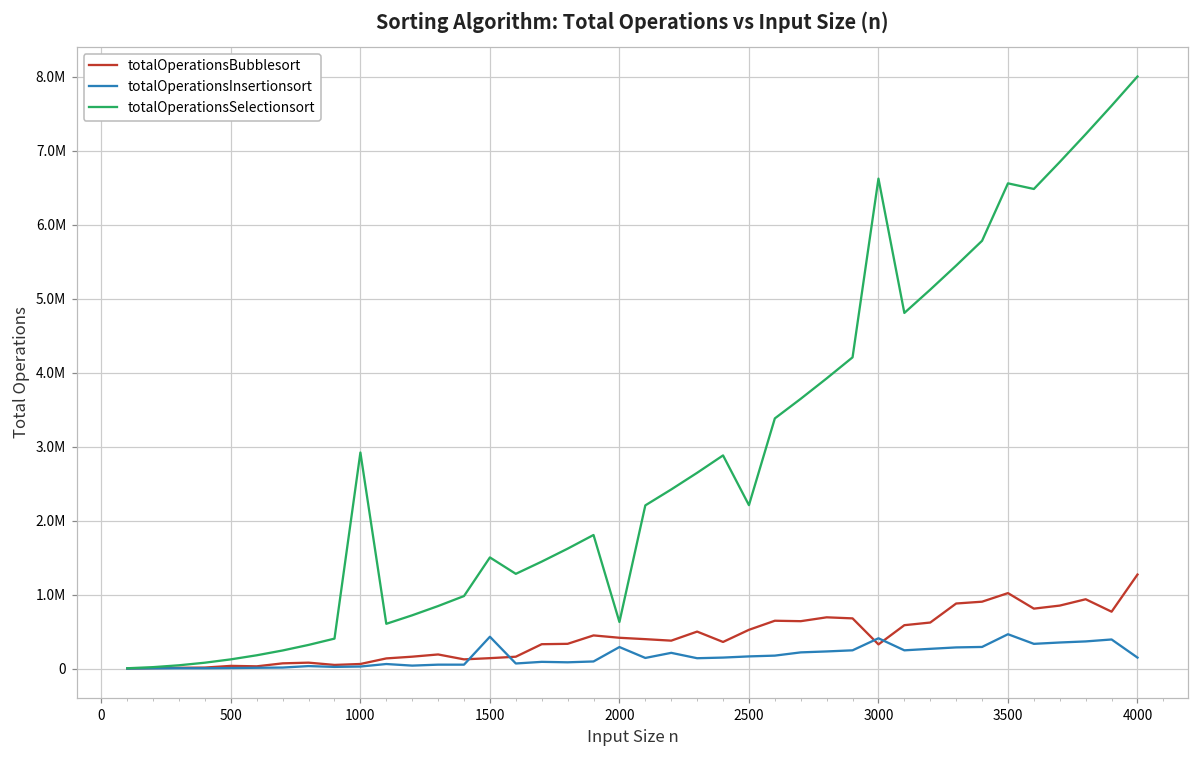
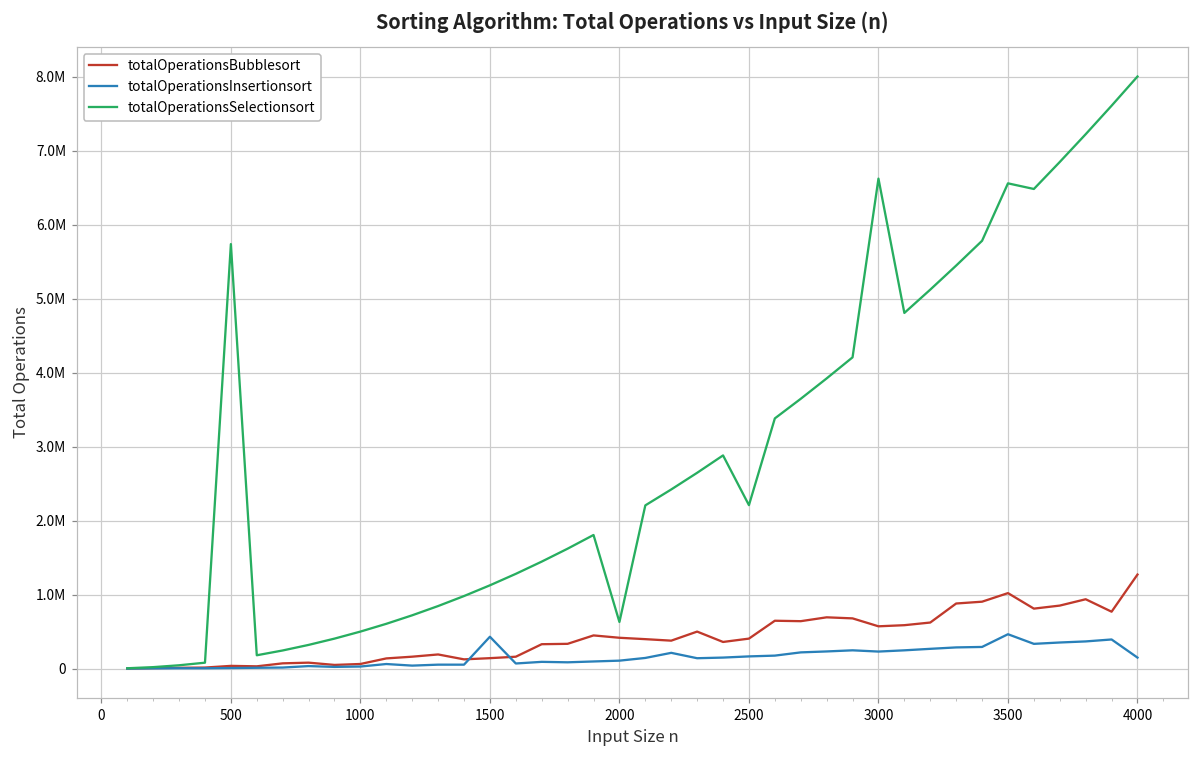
totalOperationsSelectionsort, 500: 100000 -> 5700000
totalOperationsSelectionsort, 1000: 2900000 -> 500000
totalOperationsSelectionsort, 1500: 1500000 -> 1100000
totalOperationsInsertionsort, 2000: 300000 -> 100000
totalOperationsBubblesort, 2500: 500000 -> 400000
totalOperationsBubblesort, 3000: 300000 -> 600000
totalOperationsInsertionsort, 3000: 400000 -> 200000
